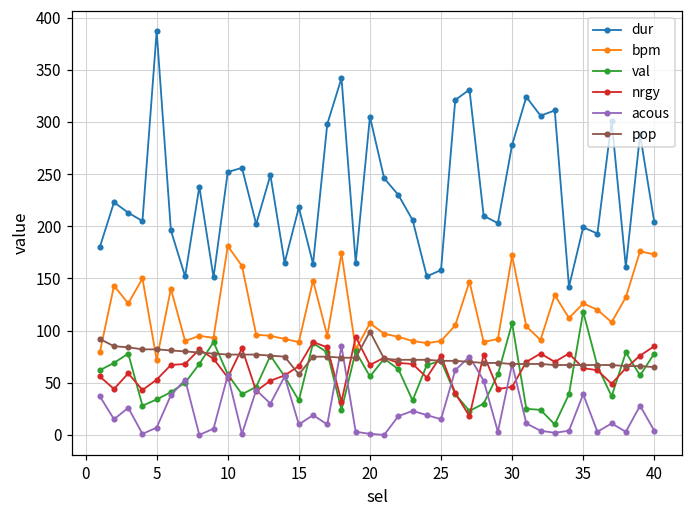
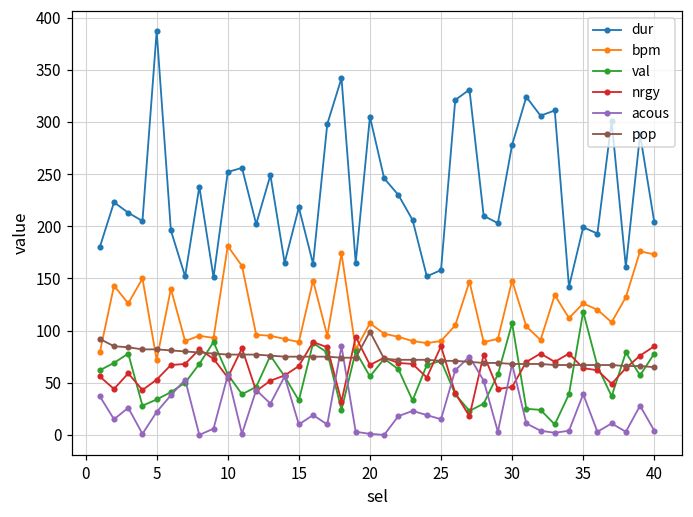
acous, 5: 10 -> 20
pop, 15: 60 -> 80
nrgy, 25: 80 -> 90
bpm, 30: 170 -> 150
